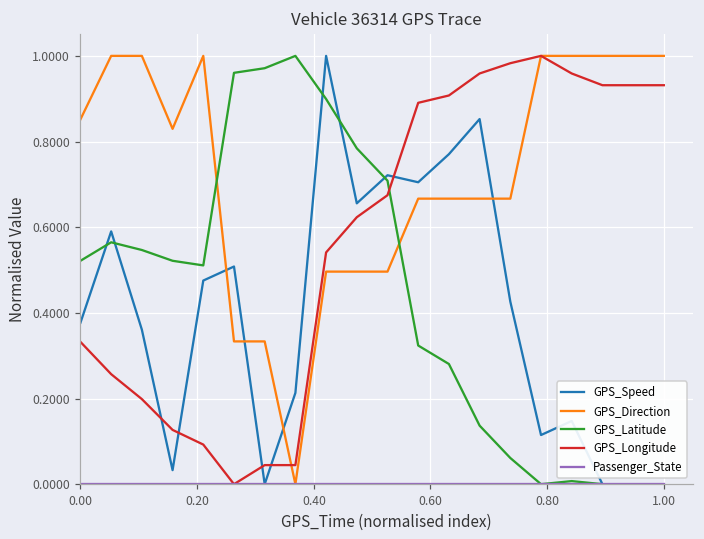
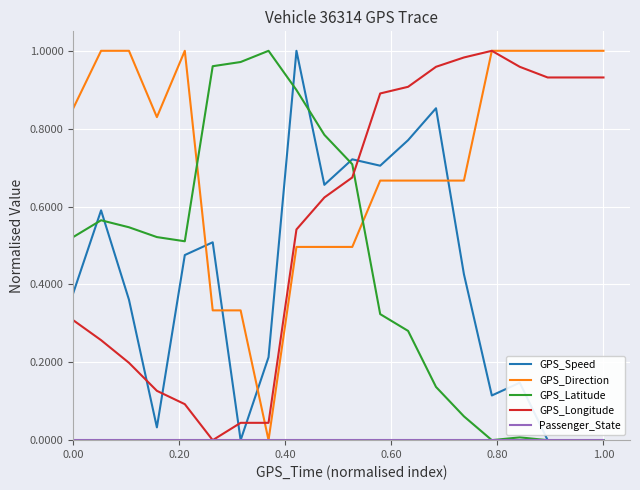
GPS_Longitude, 0.00: 0.33 -> 0.31
